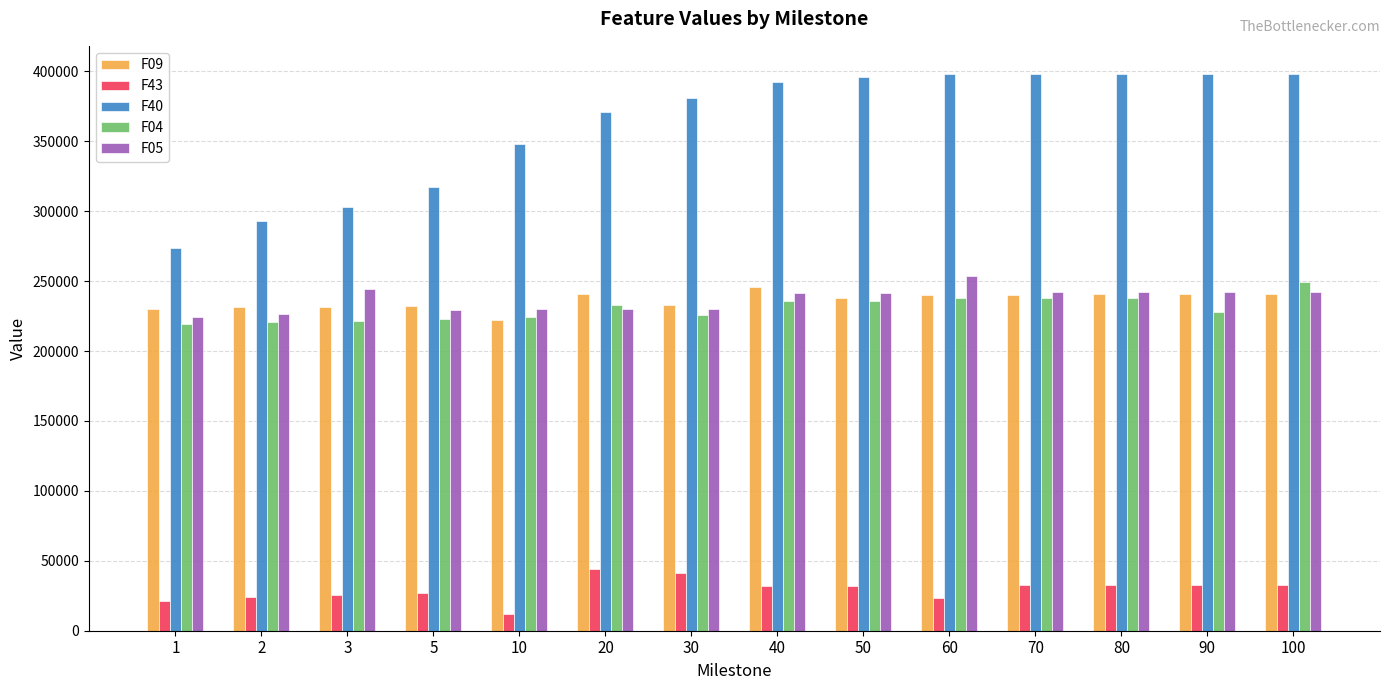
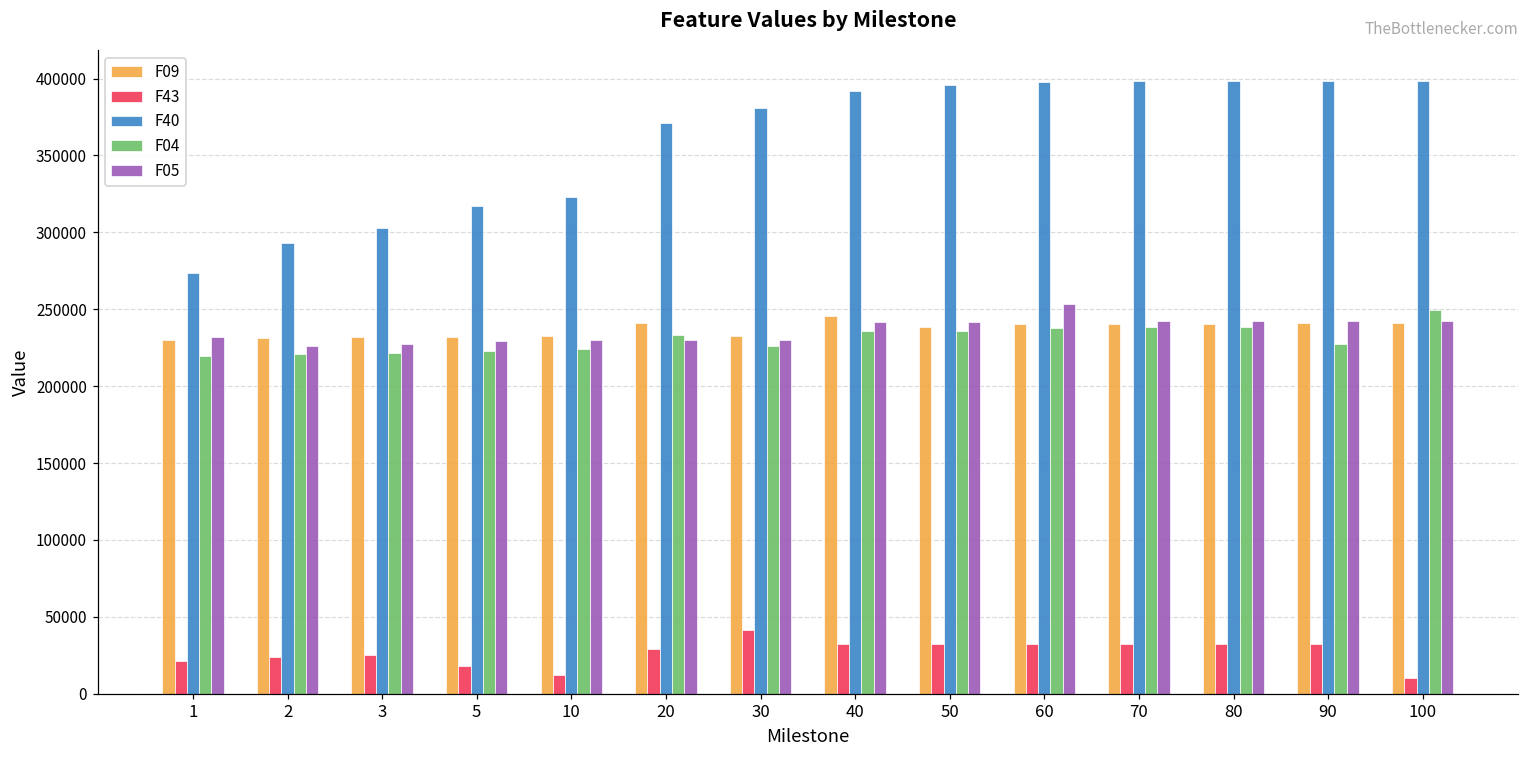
F05, 1: 224000 -> 232000
F05, 3: 244000 -> 227000
F43, 5: 27000 -> 18000
F09, 10: 222000 -> 232000
F40, 10: 348000 -> 323000
F43, 20: 44000 -> 29000
F43, 60: 23000 -> 32000
F43, 100: 32000 -> 10000
